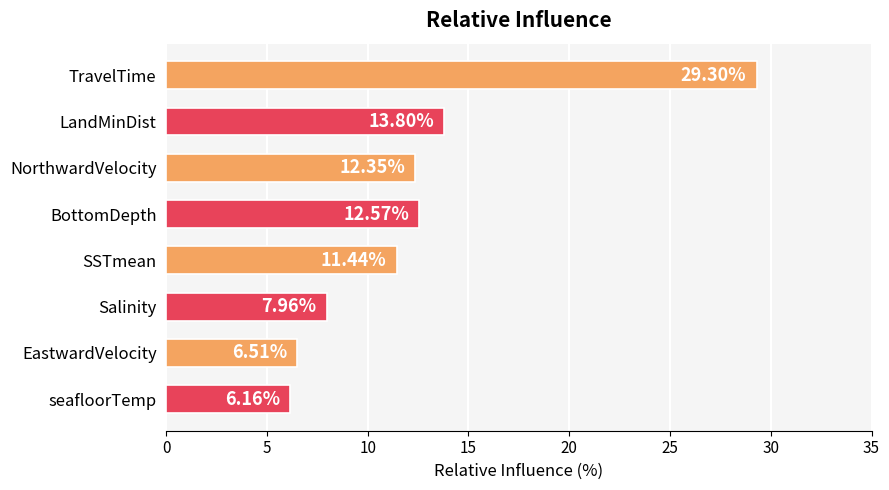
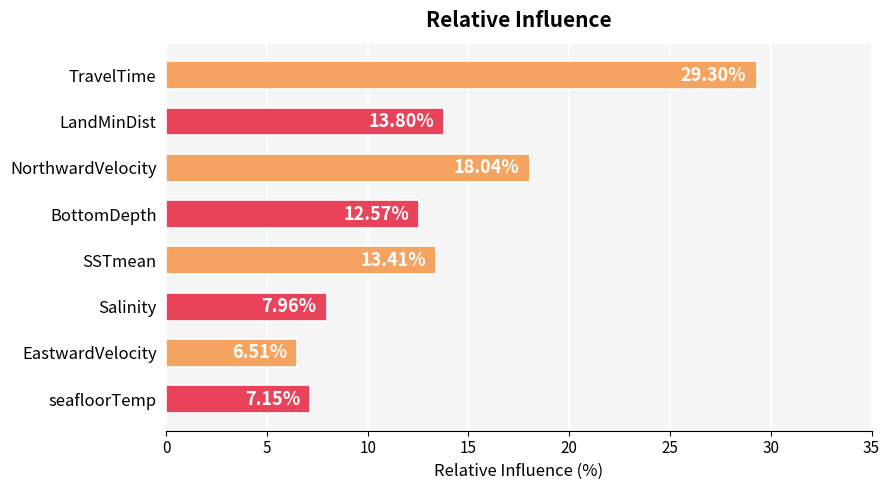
NorthwardVelocity: 12.35% -> 18.04%
SSTmean: 11.44% -> 13.41%
seafloorTemp: 6.16% -> 7.15%
